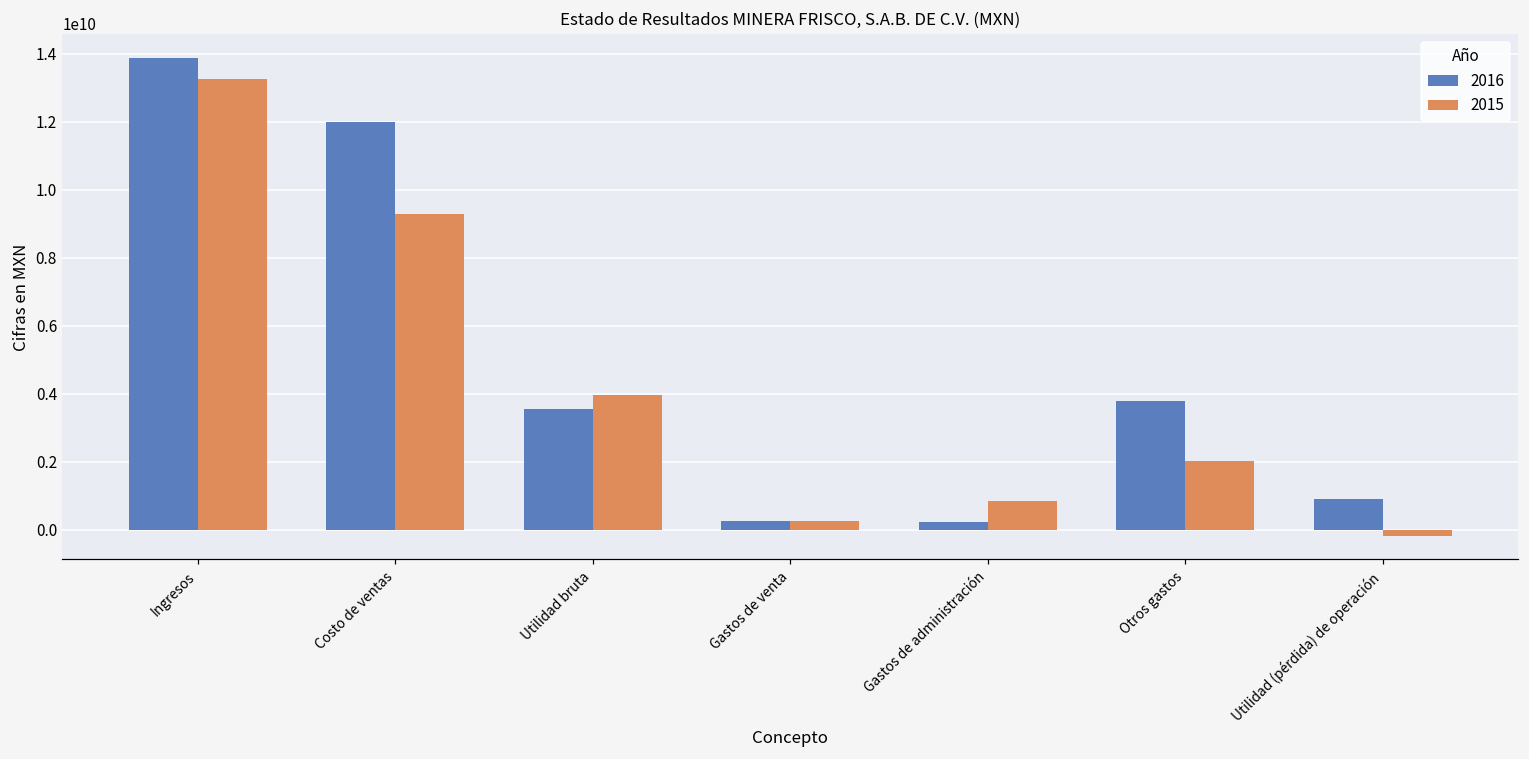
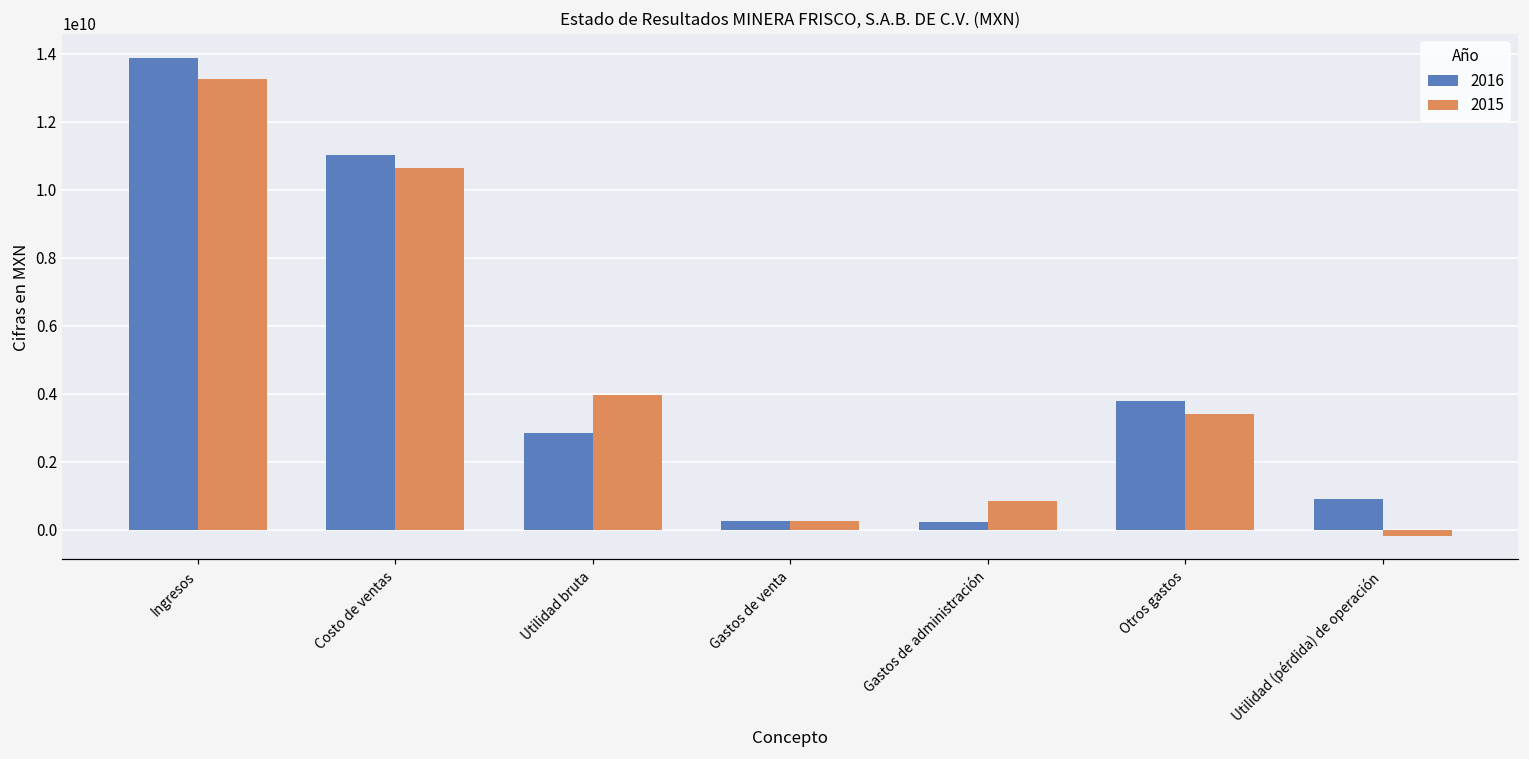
2016, Costo de ventas: 12000000000 -> 11000000000
2015, Costo de ventas: 9300000000 -> 10600000000
2016, Utilidad bruta: 3600000000 -> 2800000000
2015, Otros gastos: 2000000000 -> 3400000000
